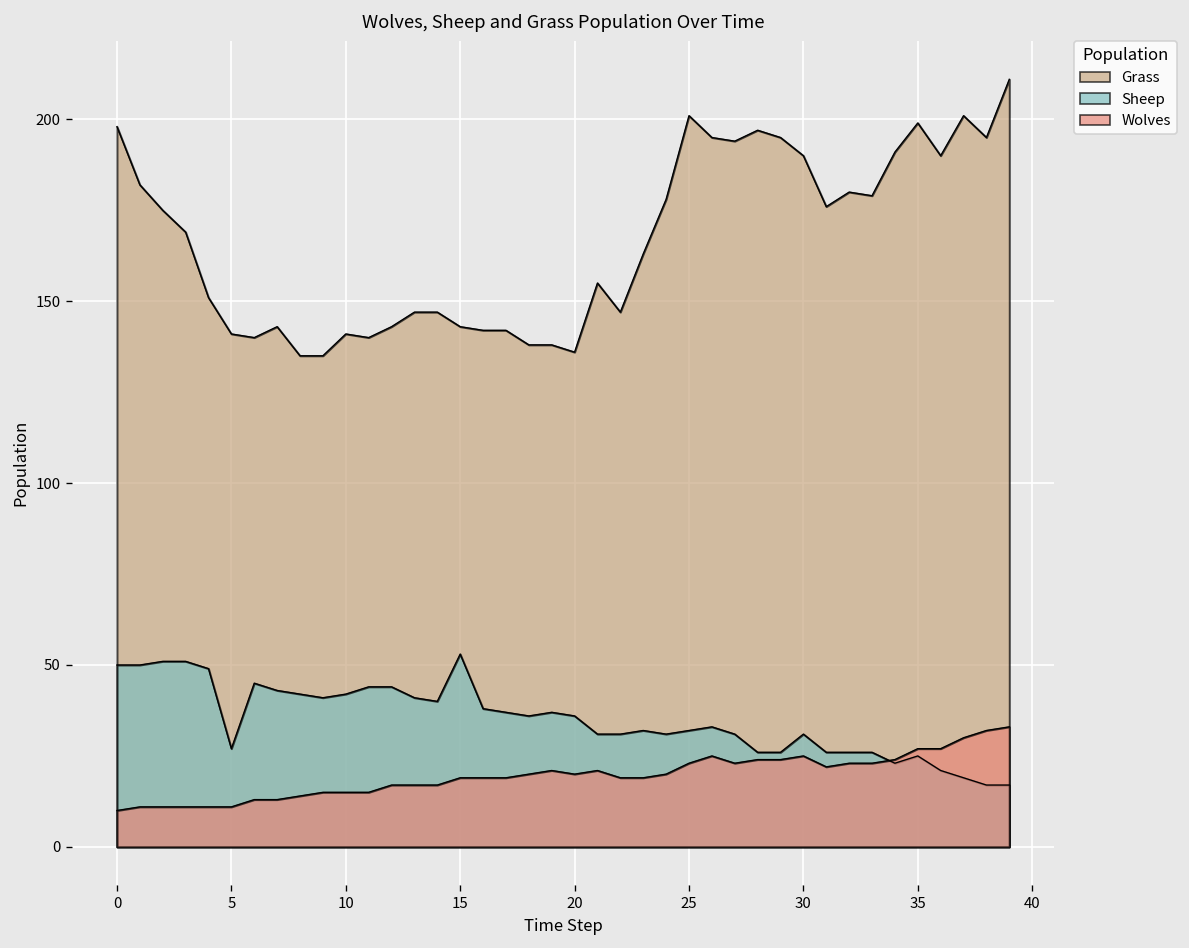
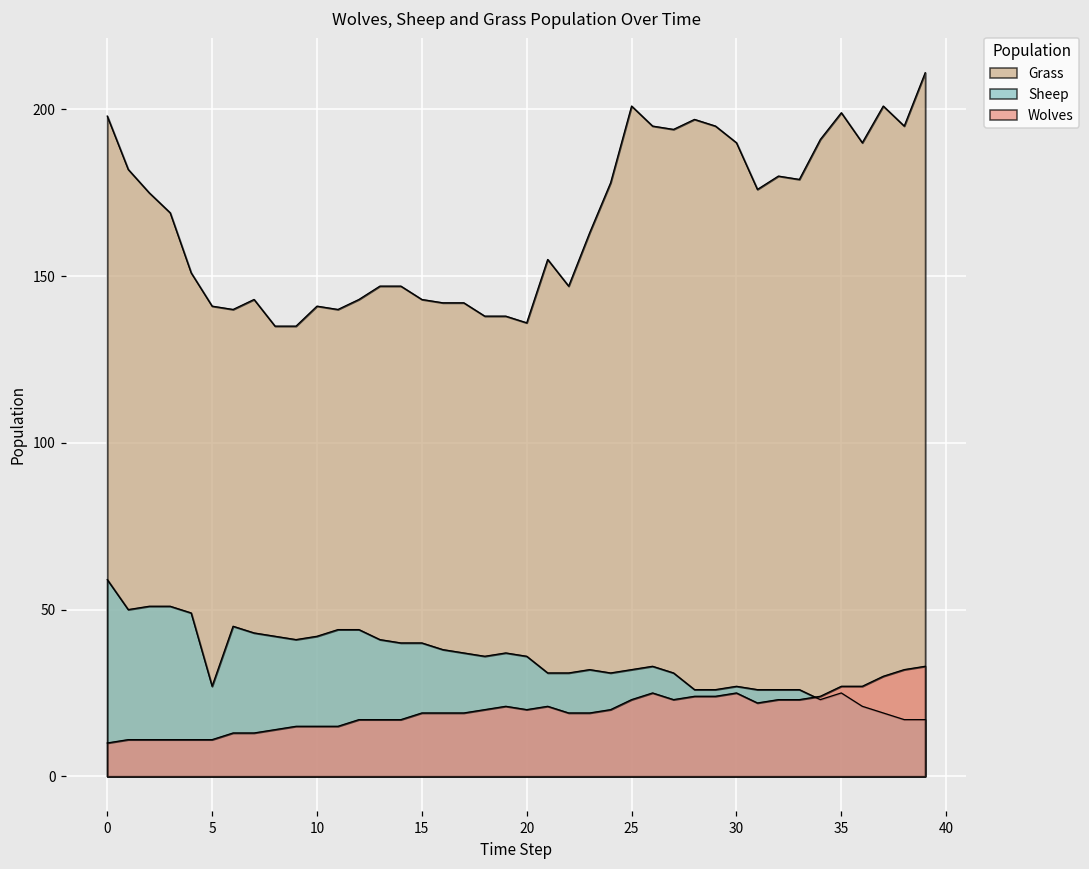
Sheep, 0: 50 -> 59
Sheep, 15: 53 -> 40
Sheep, 30: 31 -> 27
